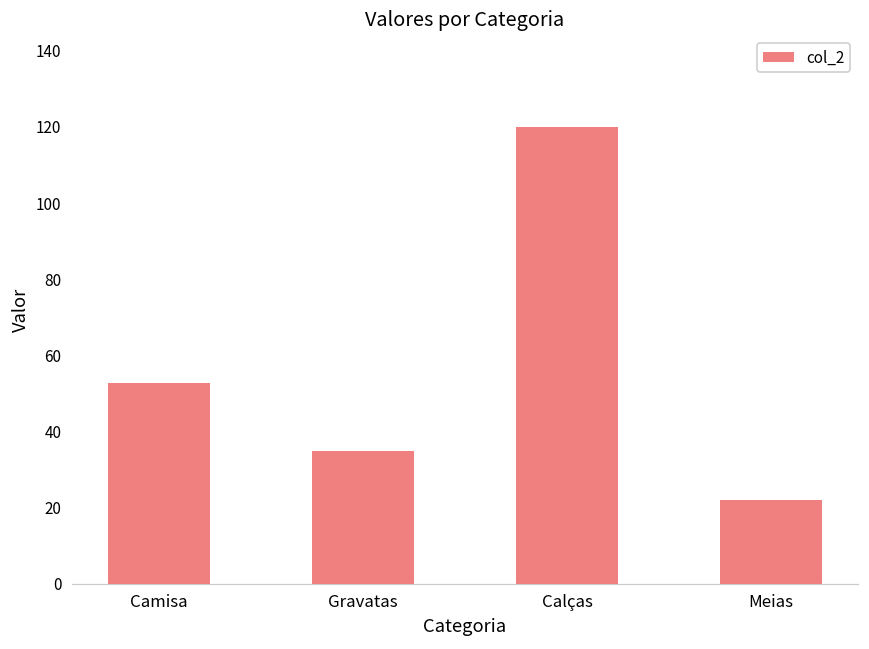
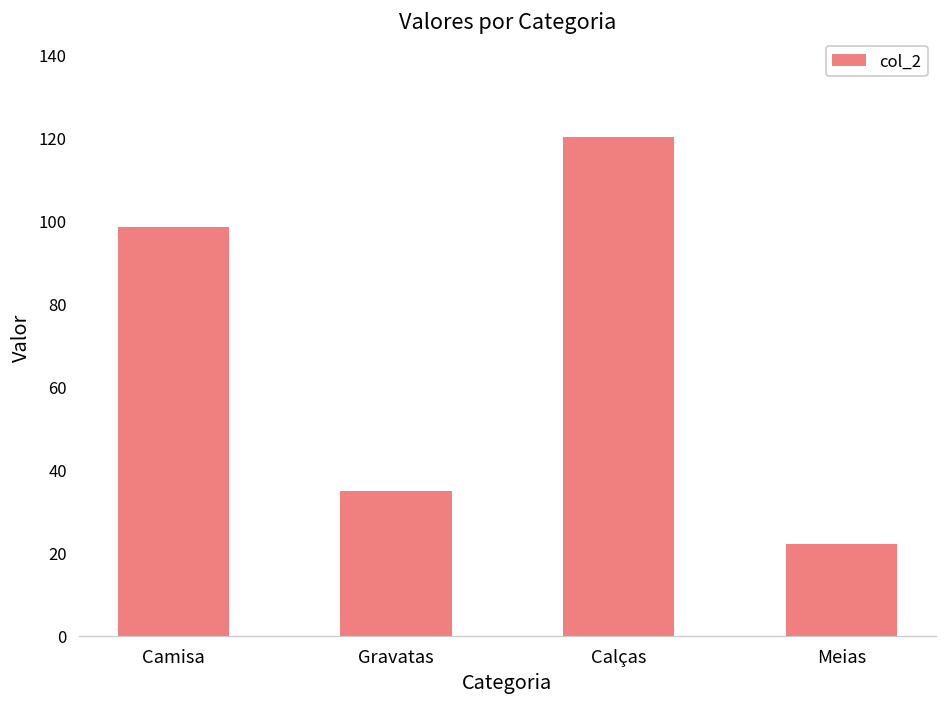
Camisa: 53 -> 98
